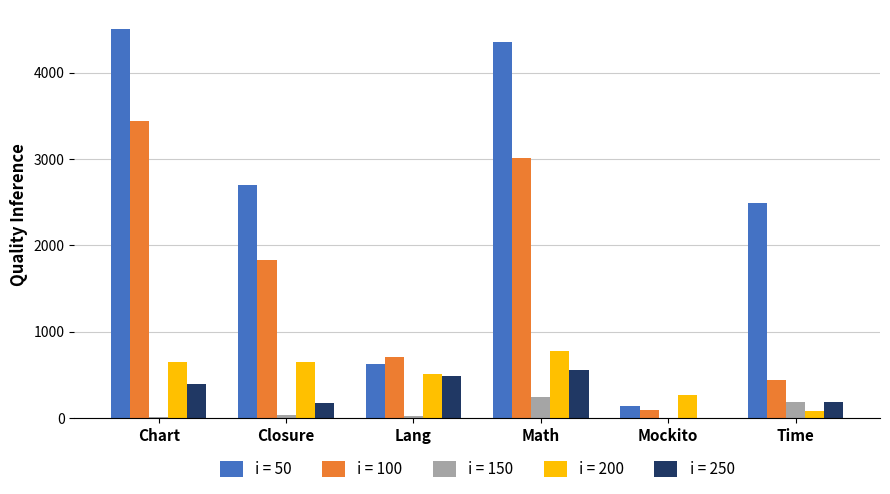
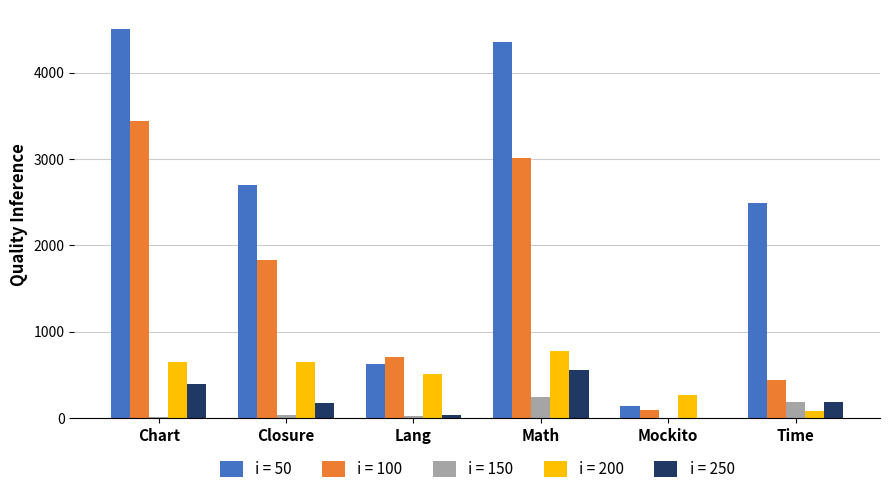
i = 250, Lang: 500 -> 0
